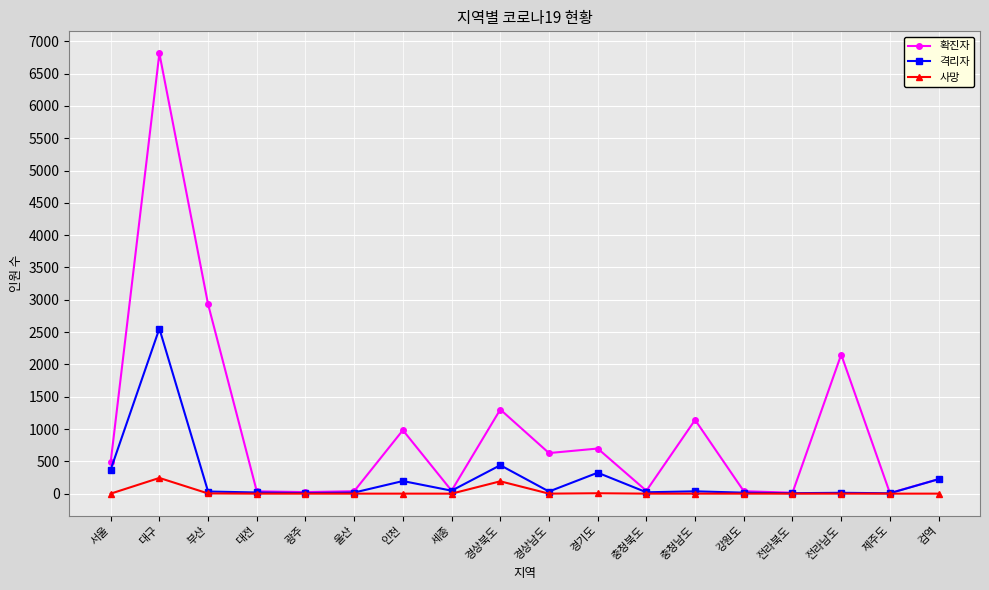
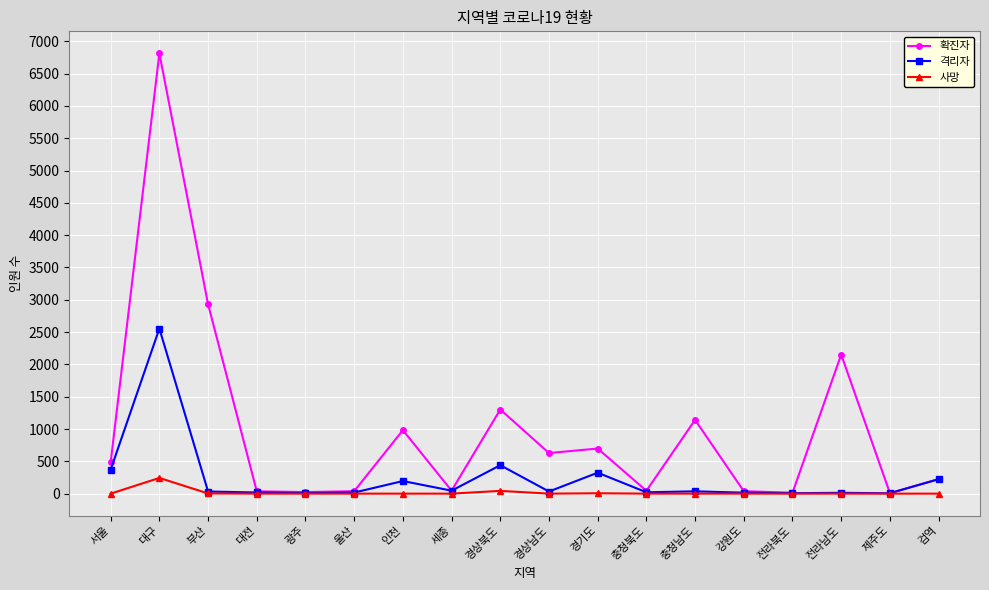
사망, 경상북도: 200 -> 0
